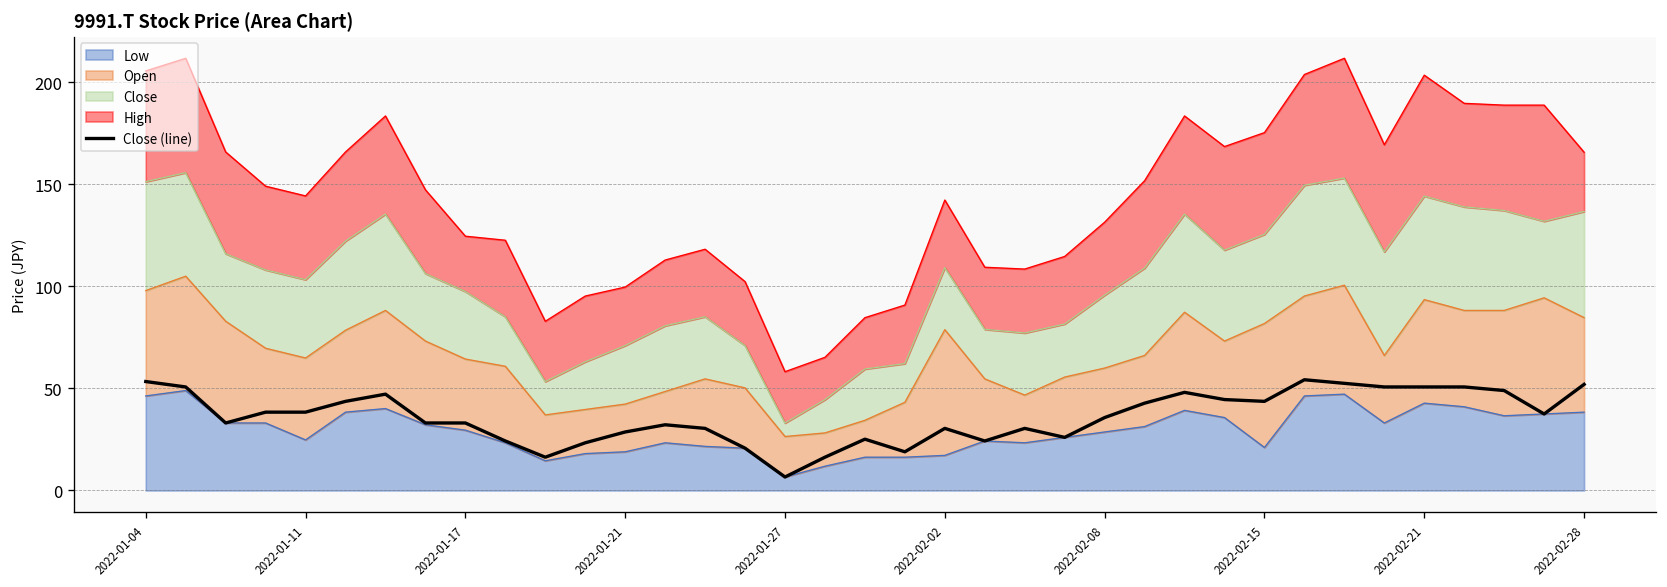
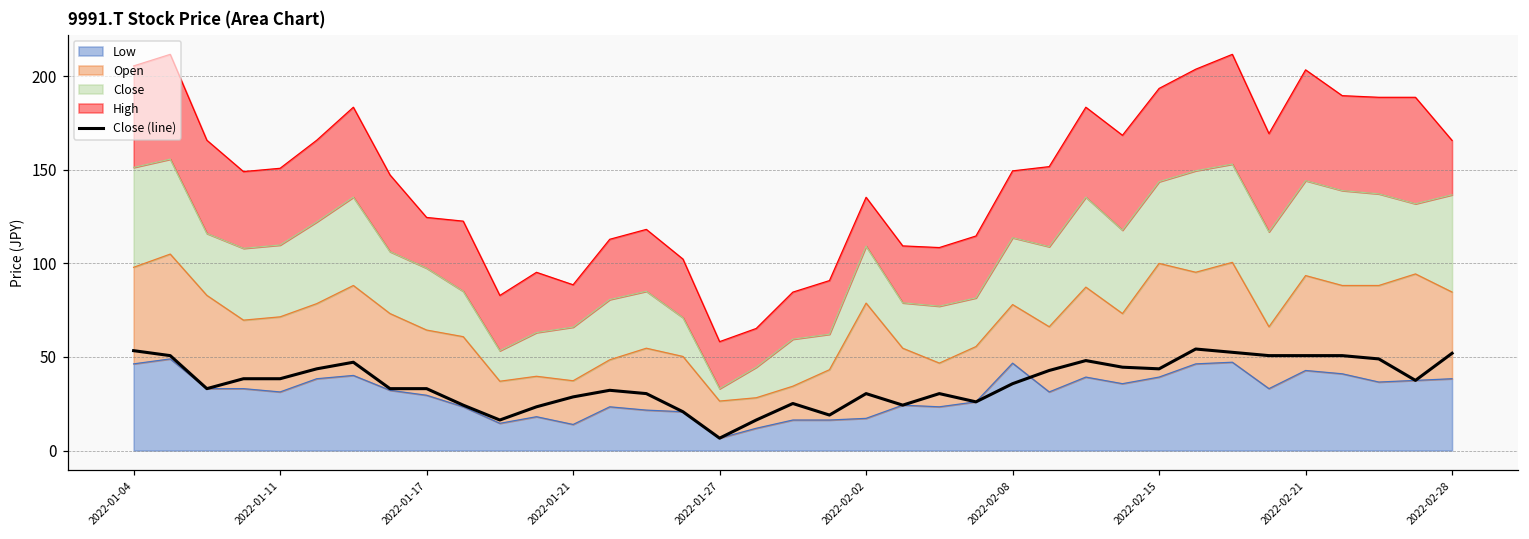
Low, 2022-01-11: 25 -> 31
Low, 2022-01-21: 19 -> 14
High, 2022-01-21: 29 -> 23
High, 2022-02-02: 33 -> 26
Low, 2022-02-08: 29 -> 47
Low, 2022-02-15: 21 -> 39
